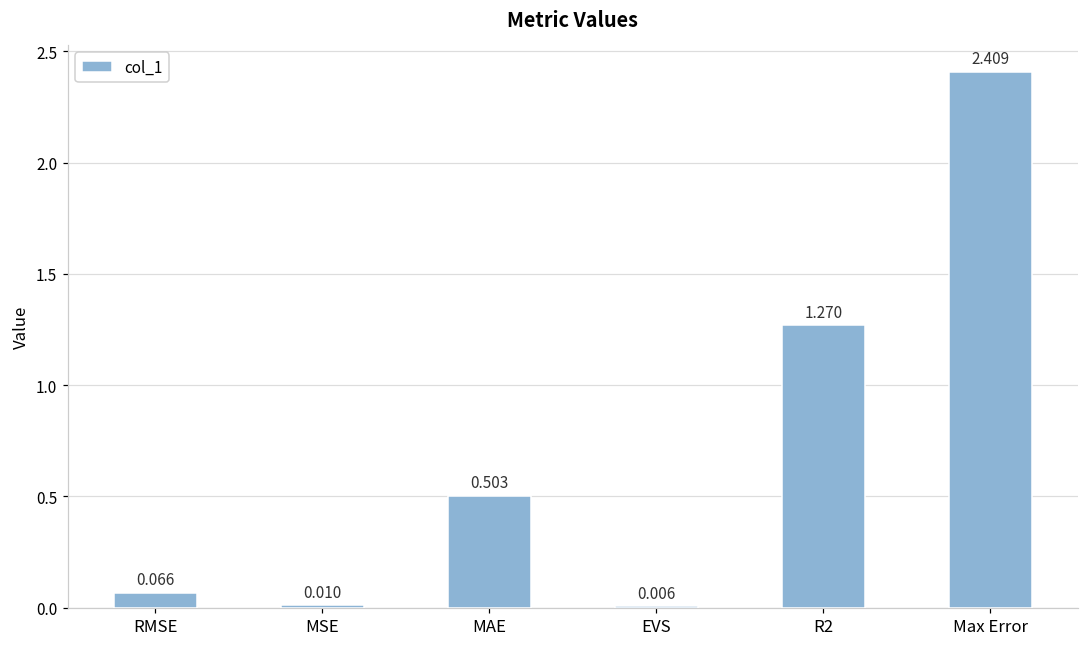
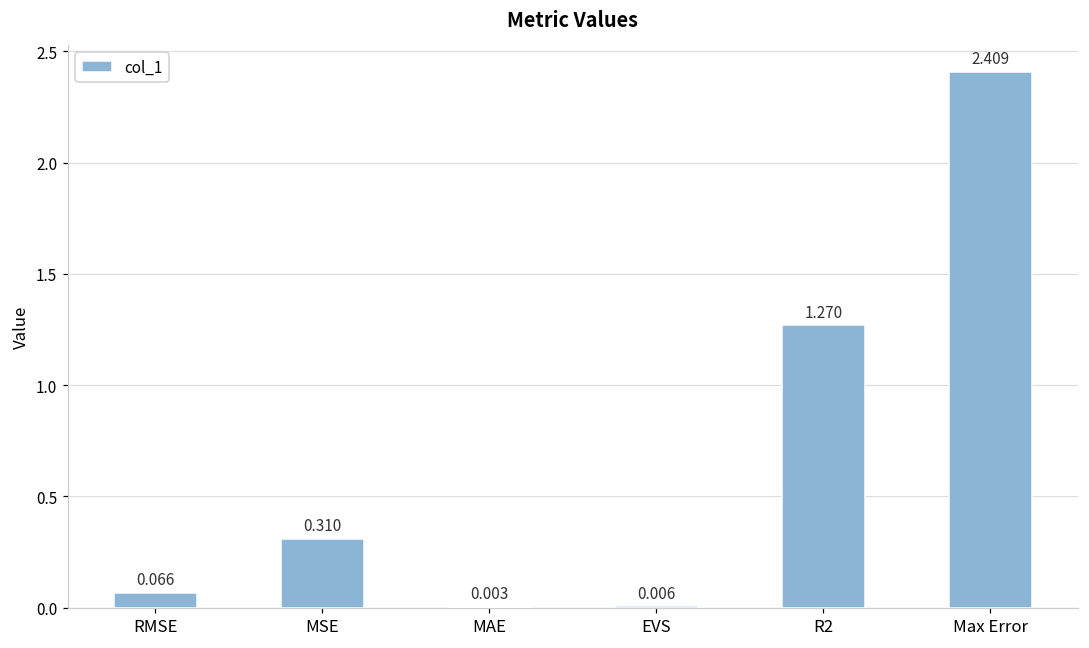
MSE: 0.010 -> 0.310
MAE: 0.503 -> 0.003
